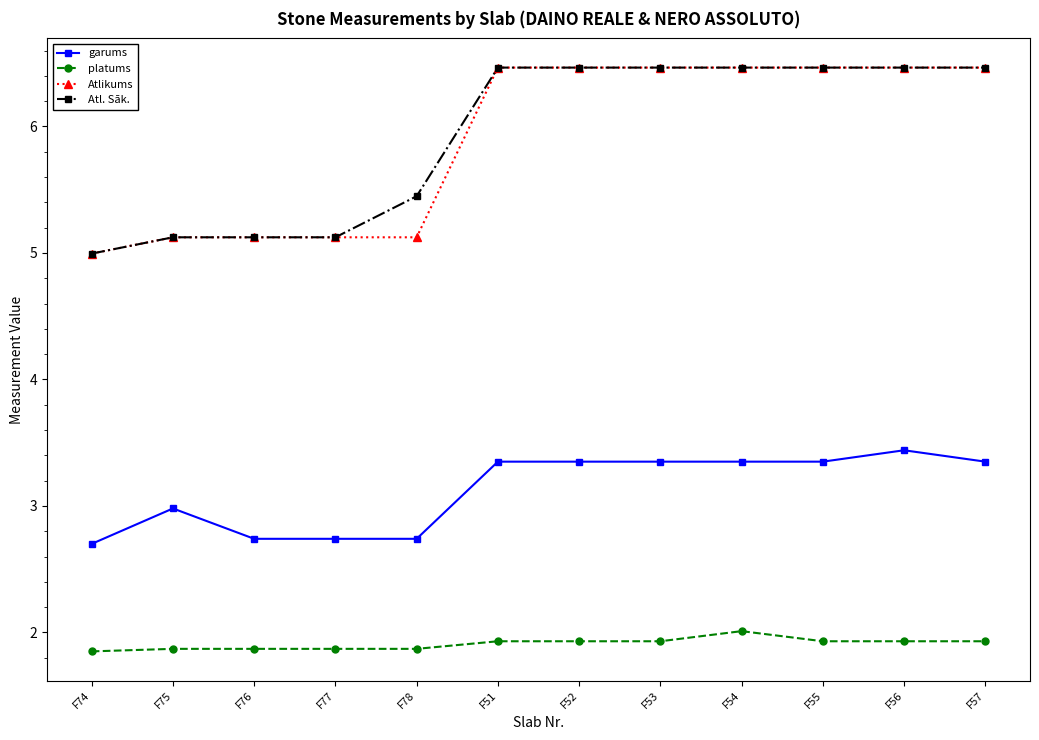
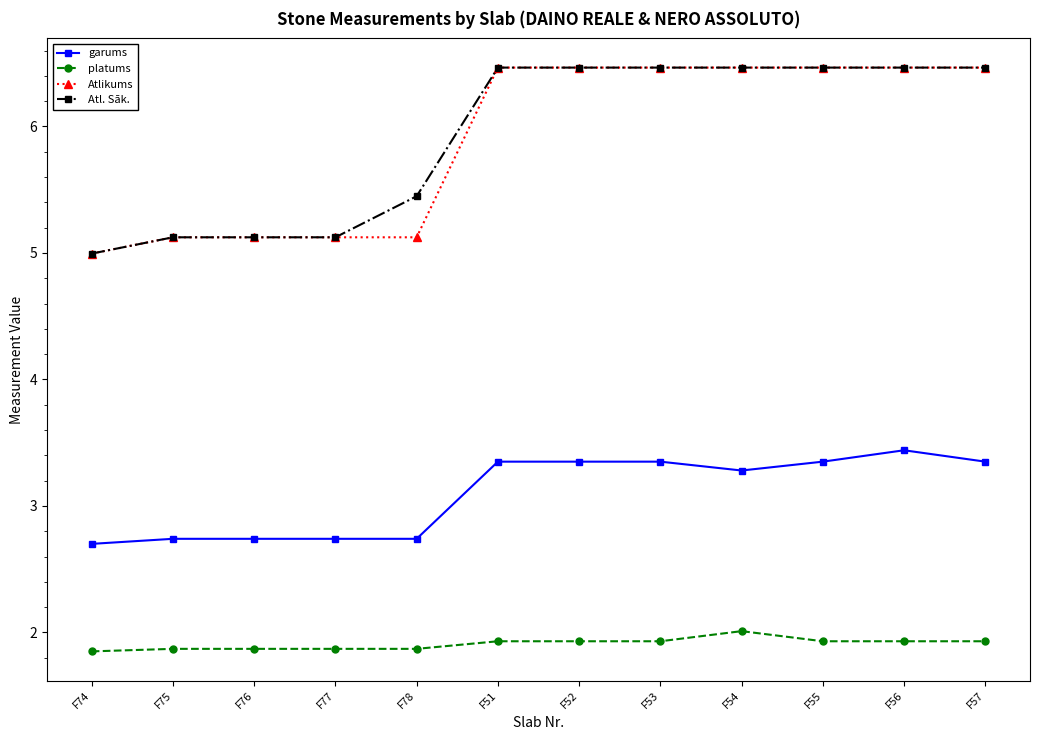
garums, F75: 2.98 -> 2.74
garums, F54: 3.35 -> 3.28
